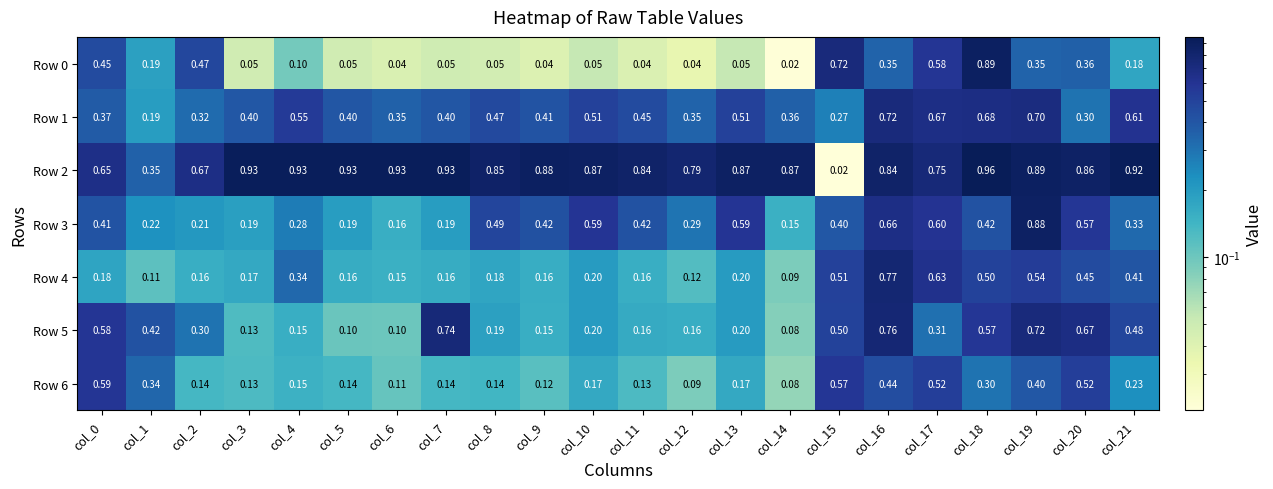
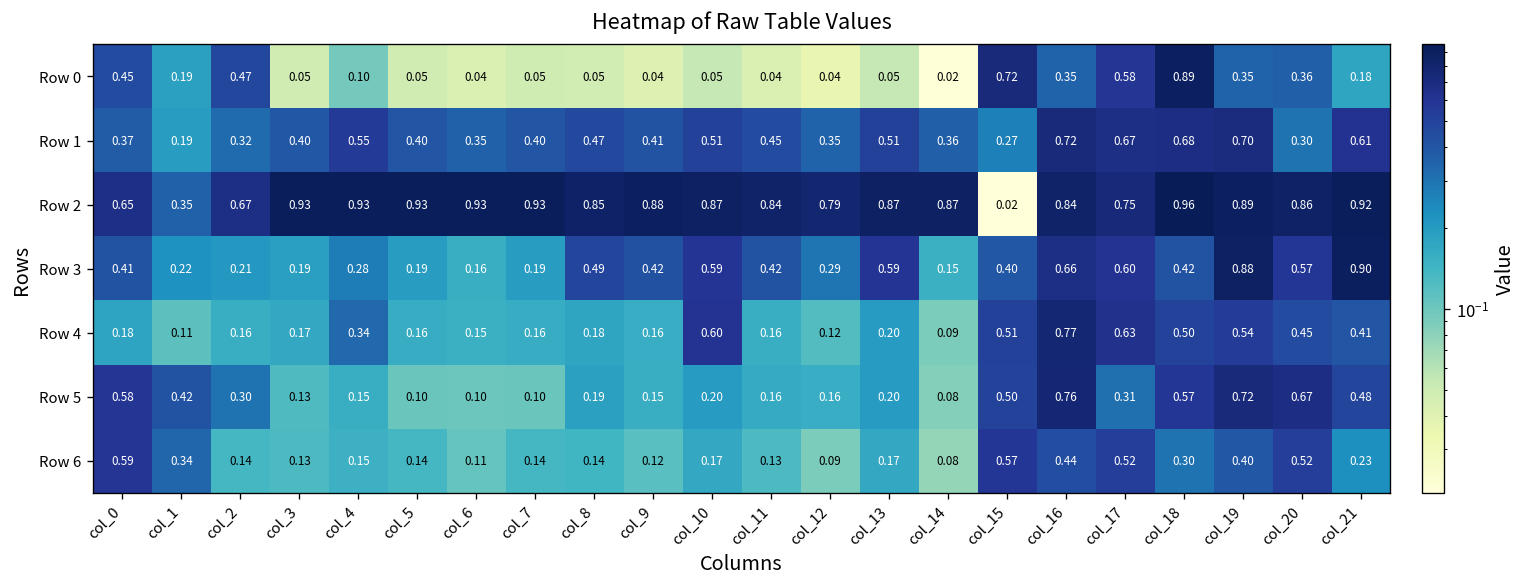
Row 3, col_21: 0.33 -> 0.90
Row 4, col_10: 0.20 -> 0.60
Row 5, col_7: 0.74 -> 0.10
